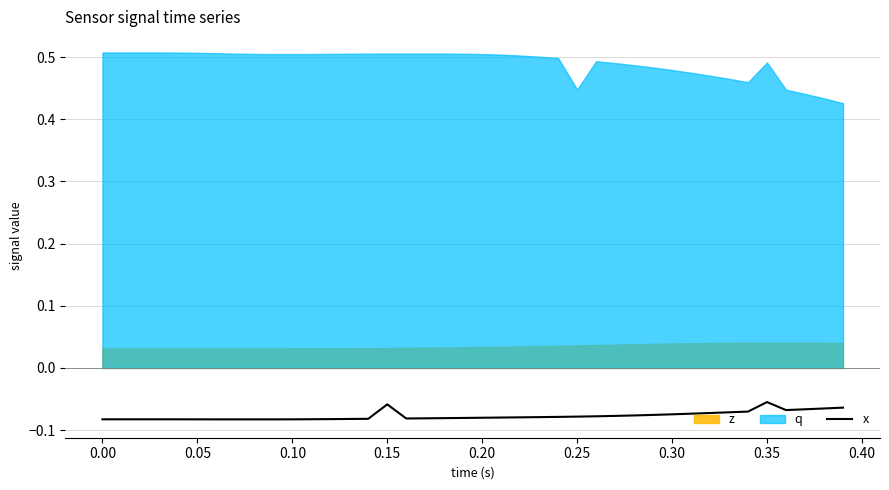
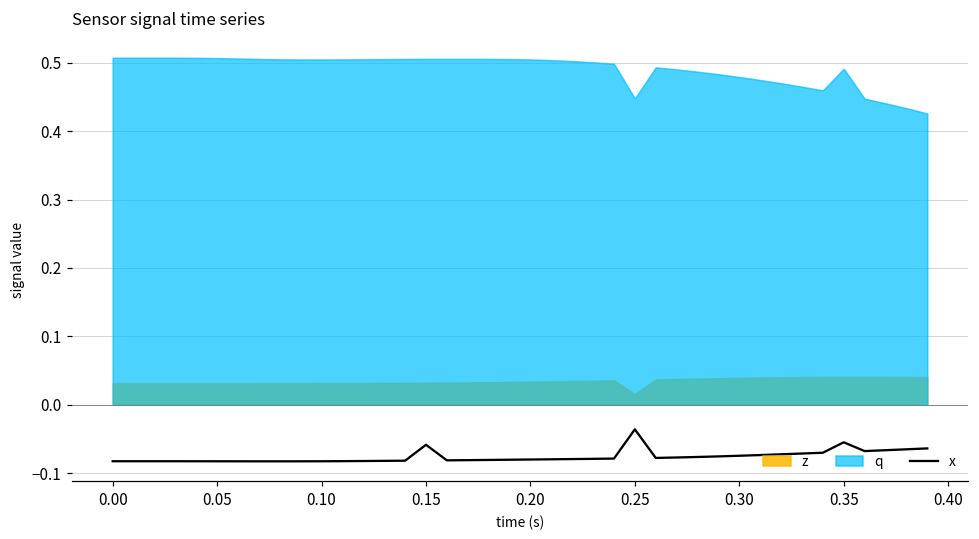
x, 0.25: -0.08 -> -0.04
z, 0.25: 0.04 -> 0.02
